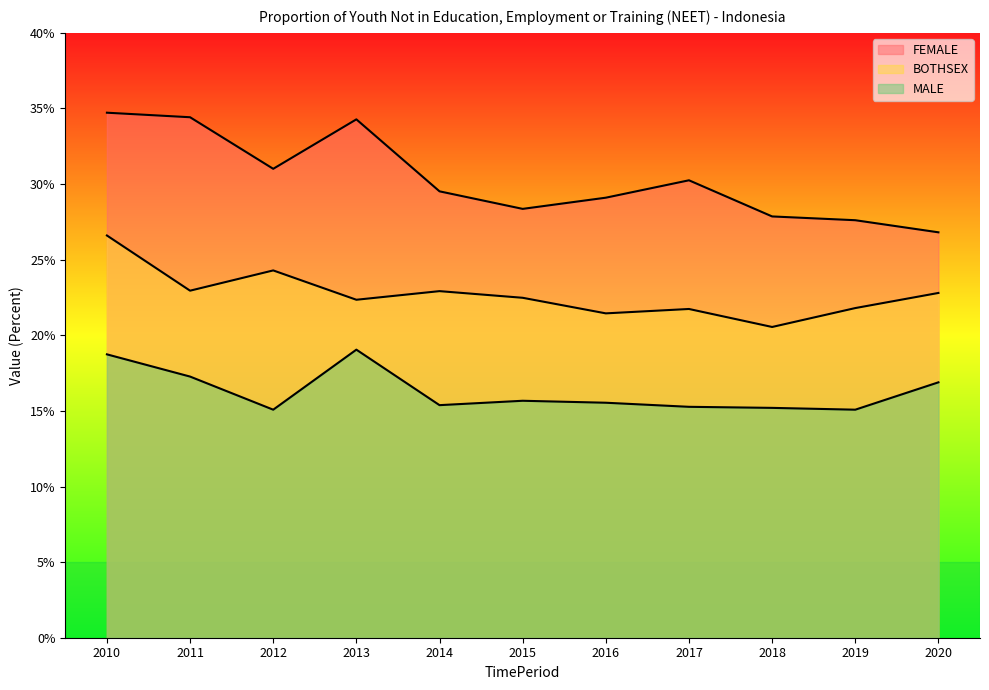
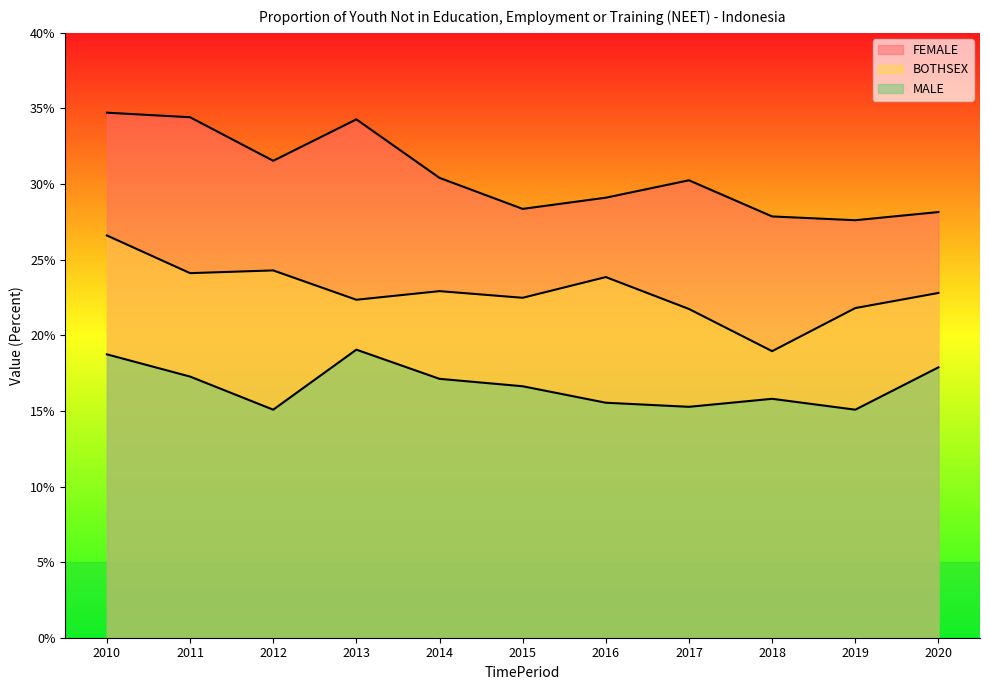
BOTHSEX, 2011: 23.0% -> 24.1%
FEMALE, 2012: 31.0% -> 31.5%
FEMALE, 2014: 29.5% -> 30.4%
MALE, 2014: 15.4% -> 17.1%
MALE, 2015: 15.7% -> 16.6%
BOTHSEX, 2016: 21.5% -> 23.9%
BOTHSEX, 2018: 20.6% -> 19.0%
MALE, 2018: 15.2% -> 15.8%
FEMALE, 2020: 26.8% -> 28.2%
MALE, 2020: 16.9% -> 17.9%
